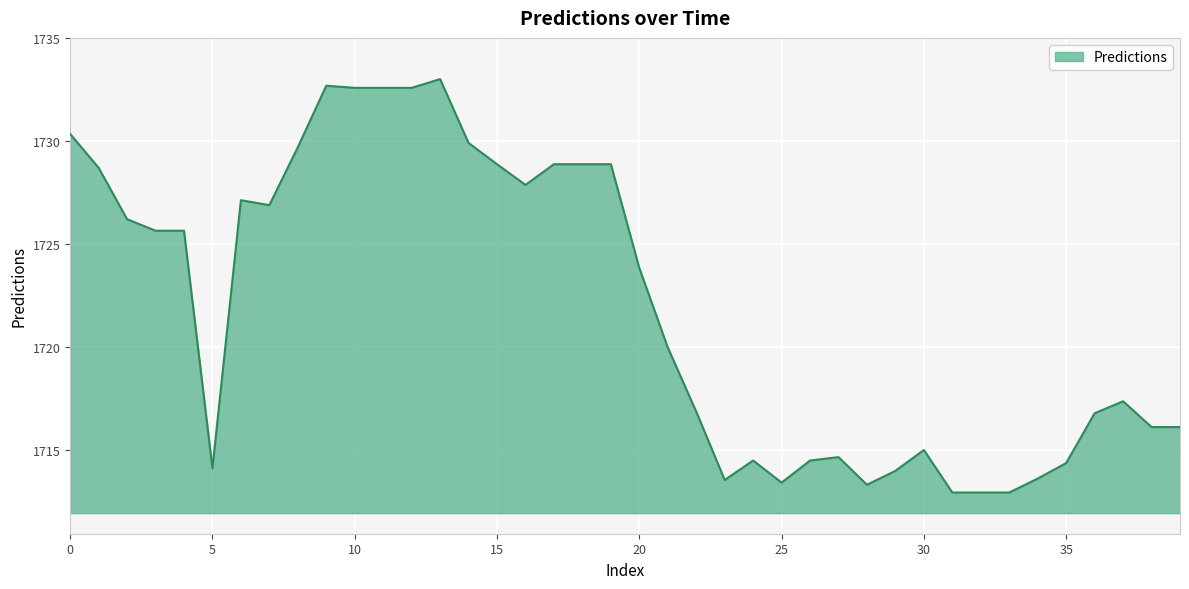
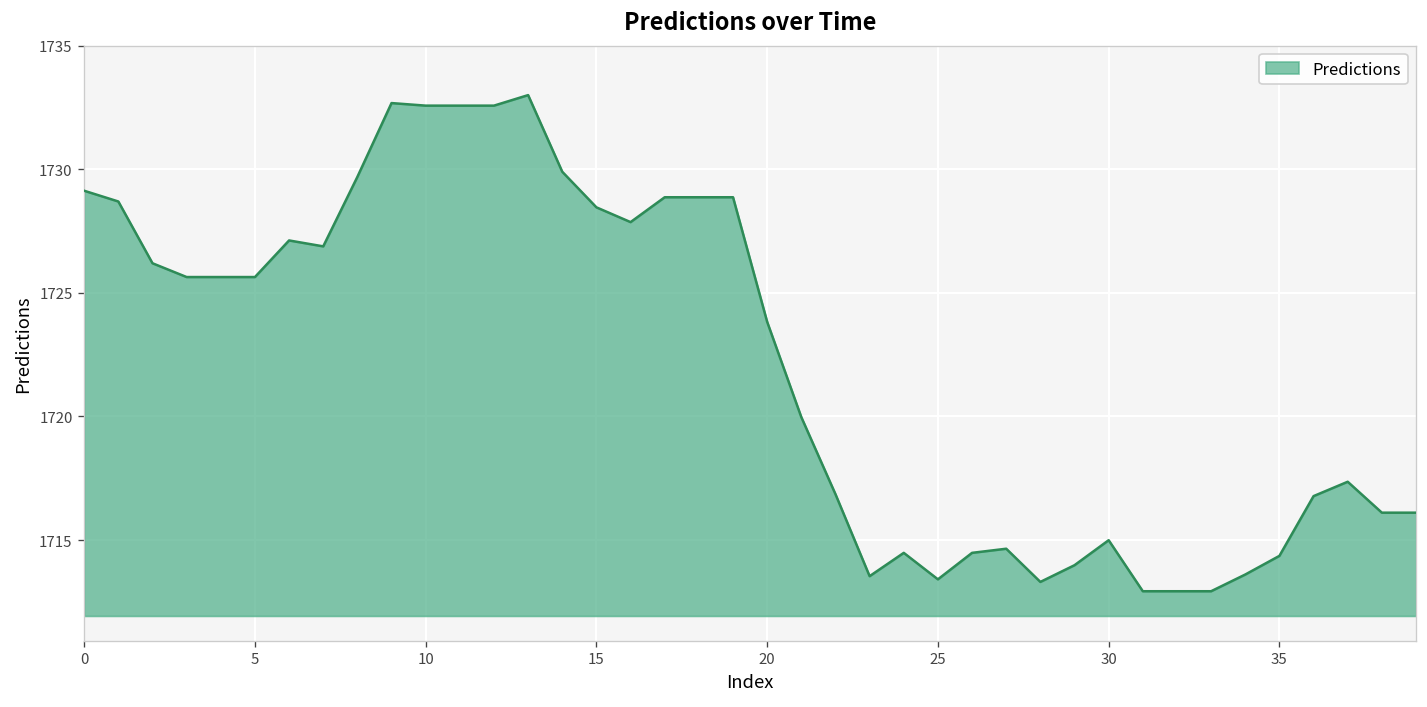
0: 1730.3 -> 1729.1
5: 1714.1 -> 1725.6
15: 1728.9 -> 1728.5
